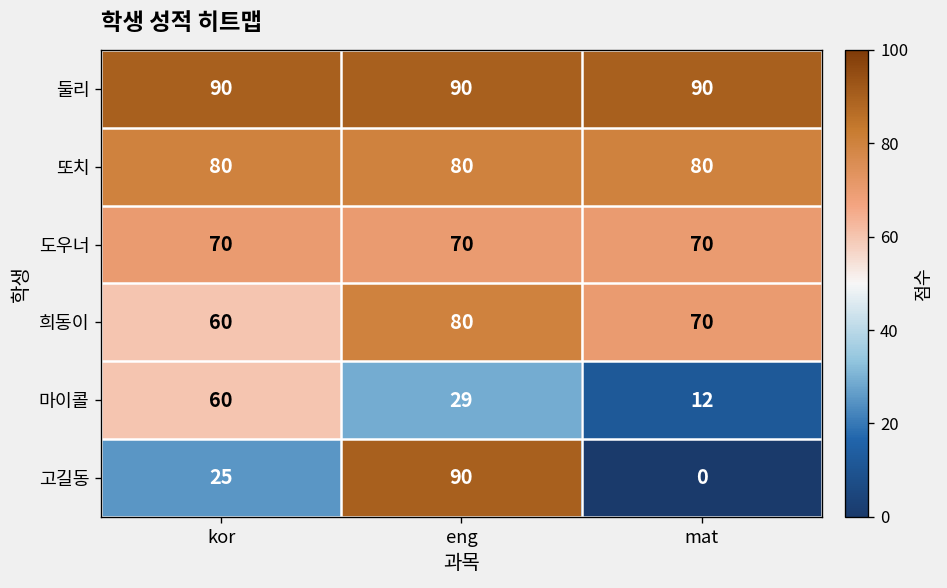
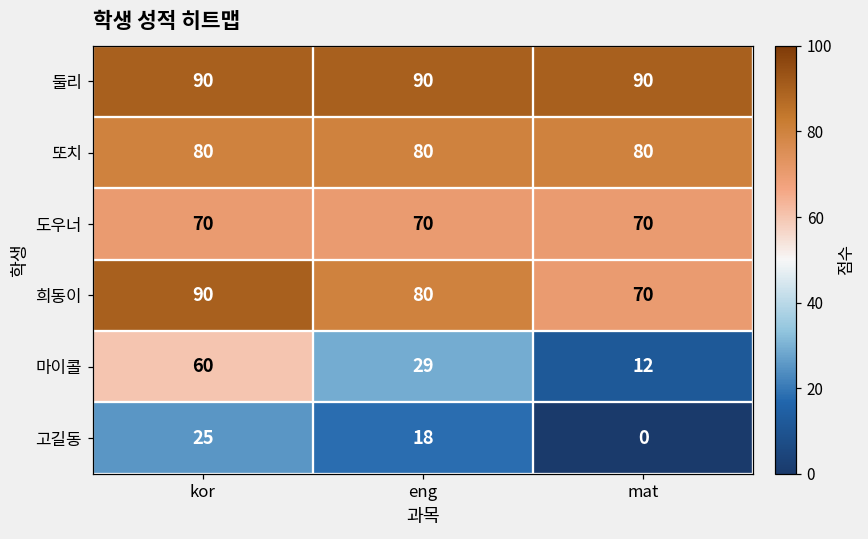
희동이, kor: 60 -> 90
고길동, eng: 90 -> 18
